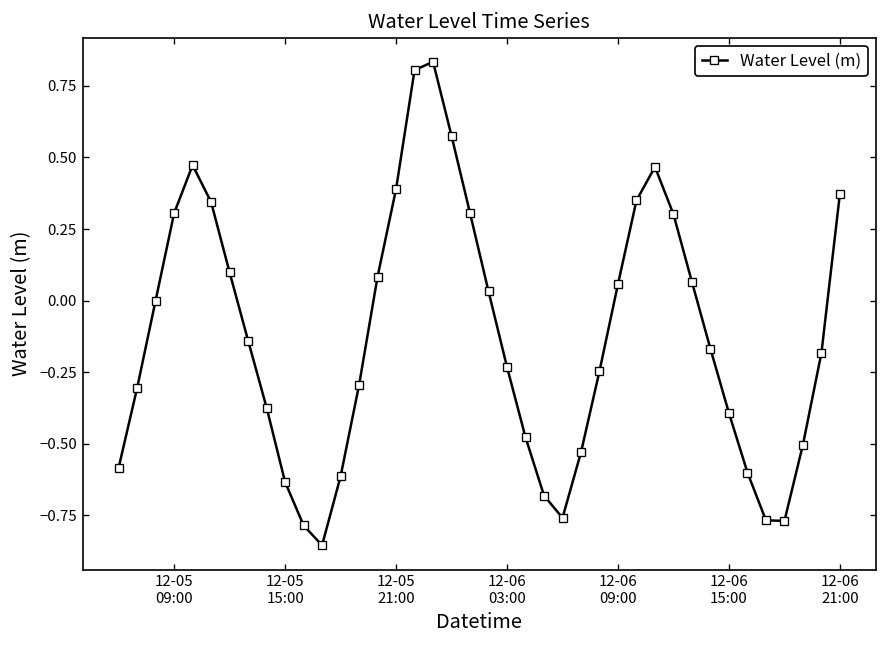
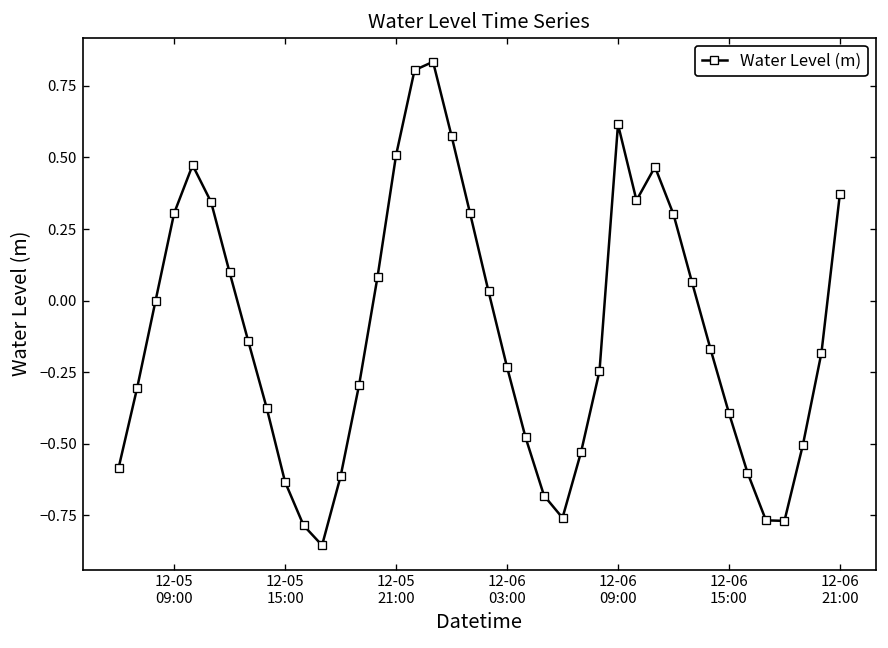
12-05 21:00: 0.39 -> 0.51
12-06 09:00: 0.06 -> 0.62
